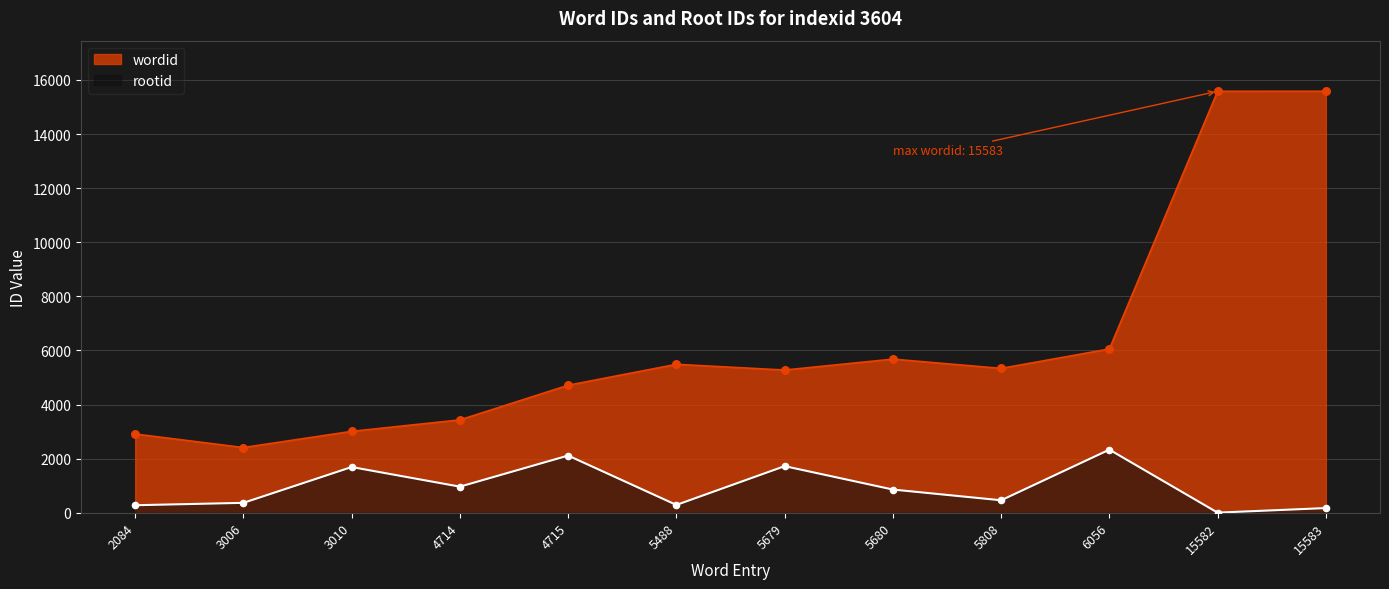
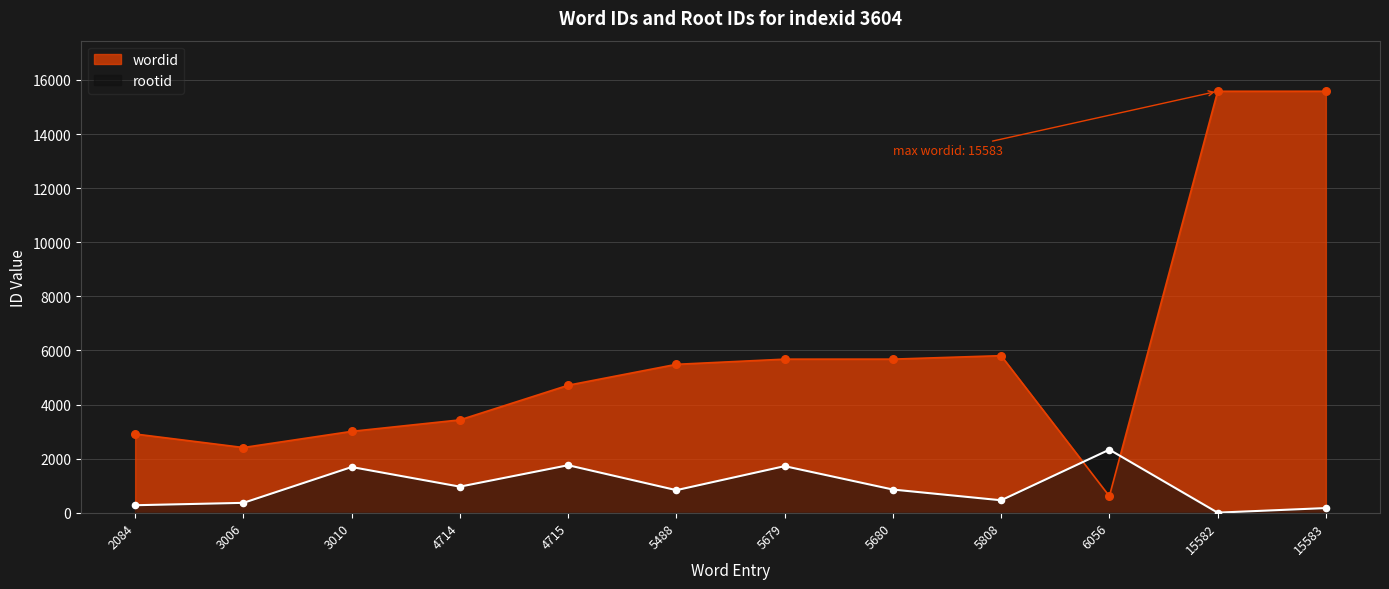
rootid, 4715: 2100 -> 1800
rootid, 5488: 300 -> 800
wordid, 5679: 5300 -> 5700
wordid, 5808: 5300 -> 5800
wordid, 6056: 6100 -> 600
